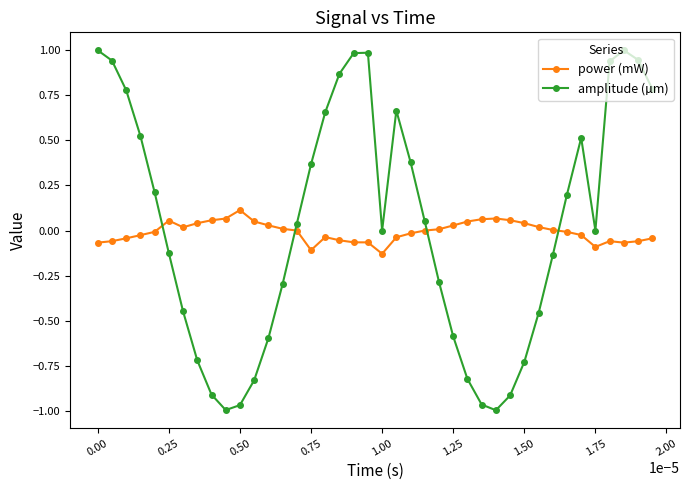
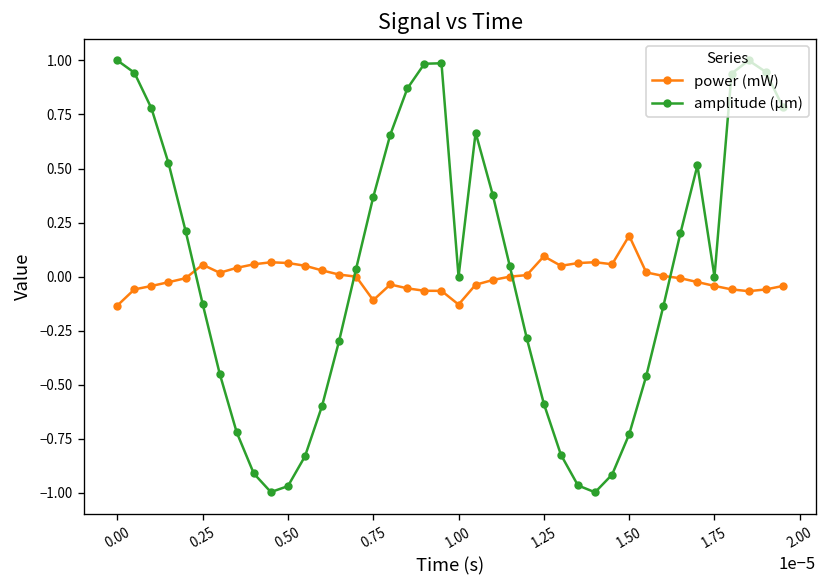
power (mW), 0.00: -0.07 -> -0.13
power (mW), 0.50: 0.11 -> 0.06
power (mW), 1.25: 0.03 -> 0.09
power (mW), 1.50: 0.04 -> 0.19
power (mW), 1.75: -0.09 -> -0.04
